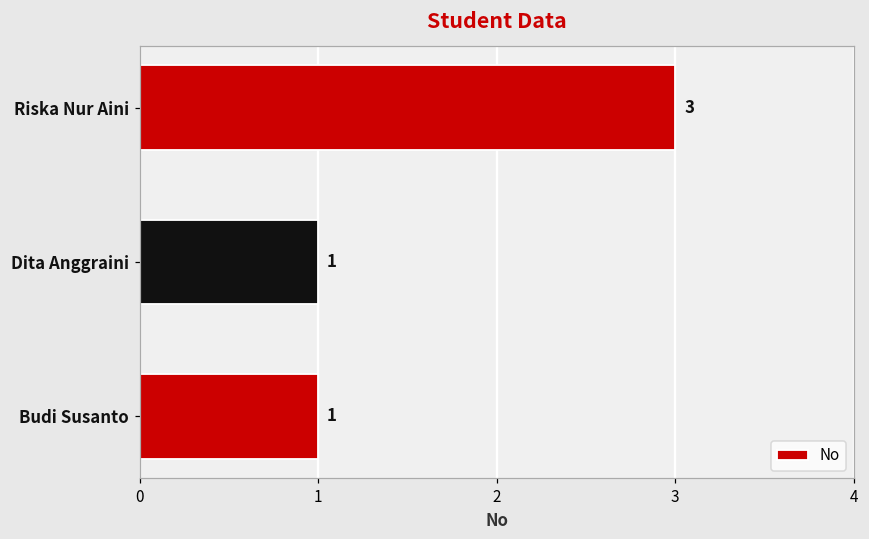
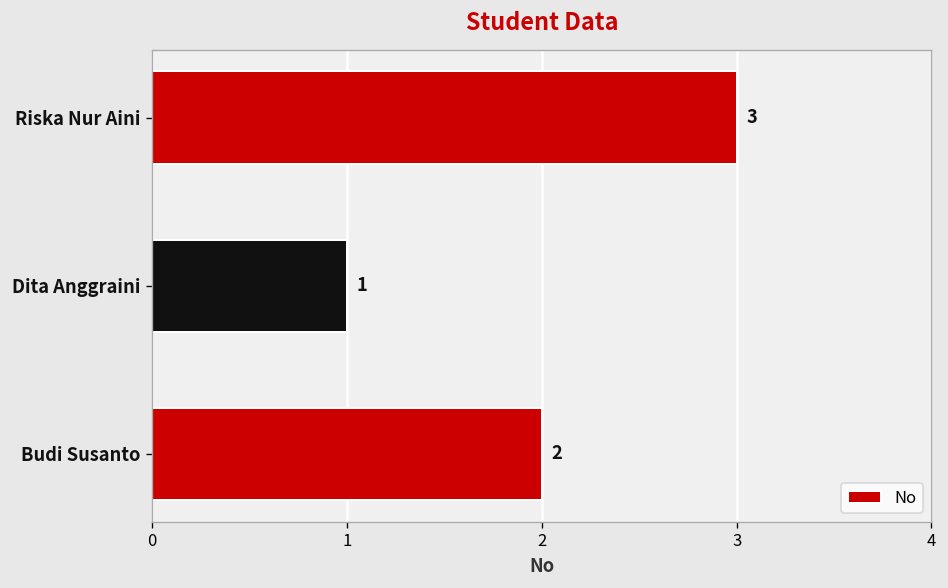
Budi Susanto: 1 -> 2
